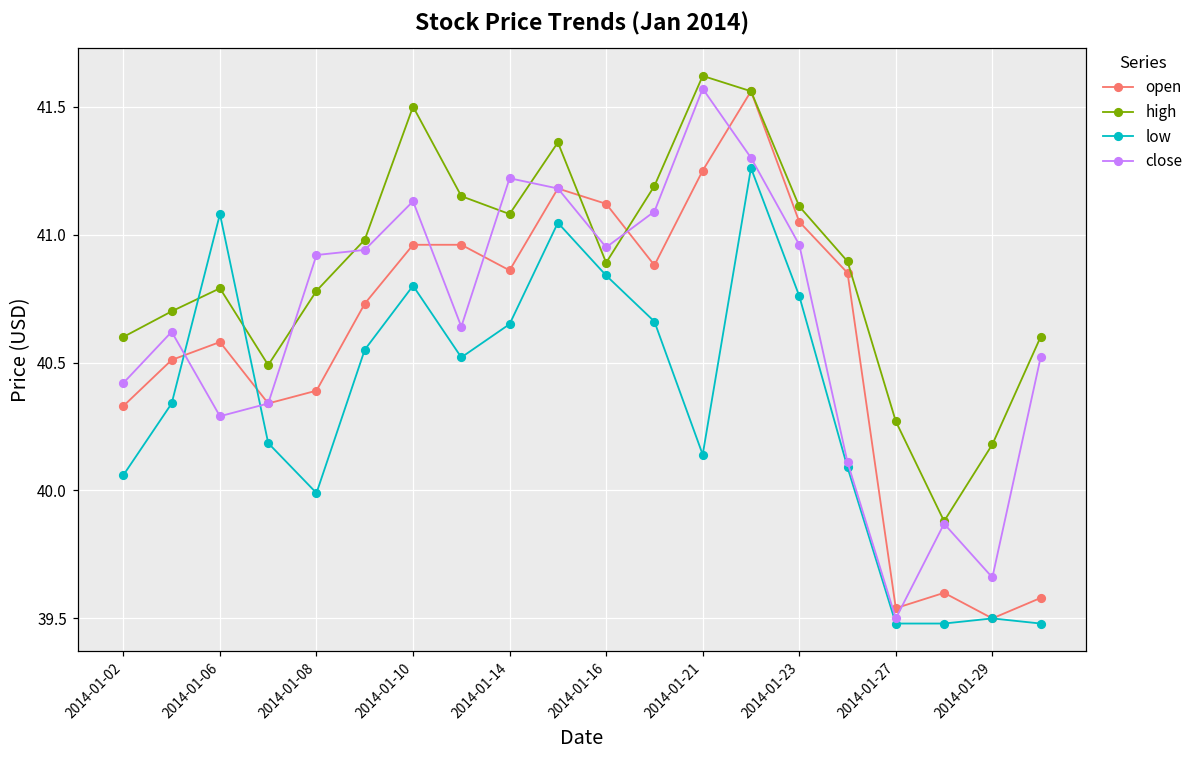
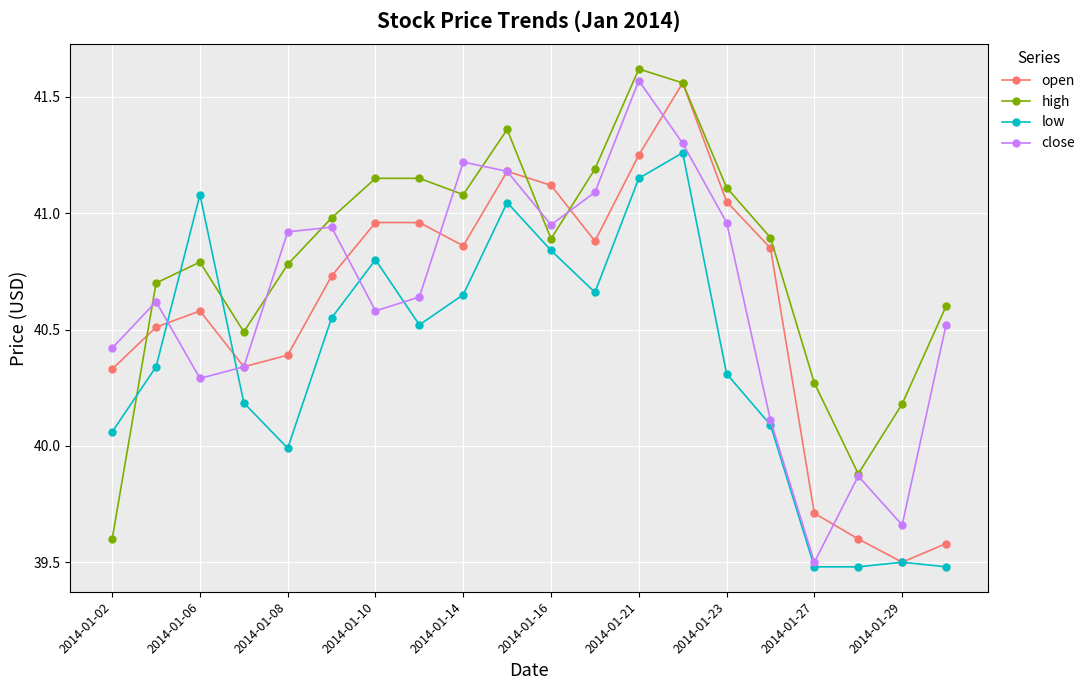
high, 2014-01-02: 40.6 -> 39.6
high, 2014-01-10: 41.50 -> 41.15
close, 2014-01-10: 41.13 -> 40.58
low, 2014-01-21: 40.14 -> 41.15
low, 2014-01-23: 40.76 -> 40.31
open, 2014-01-27: 39.54 -> 39.71
